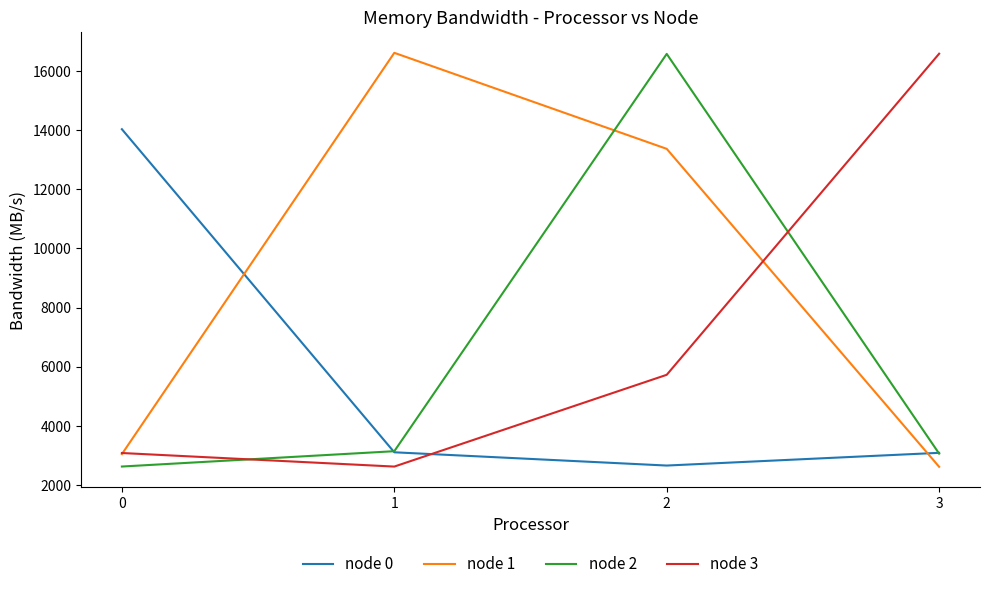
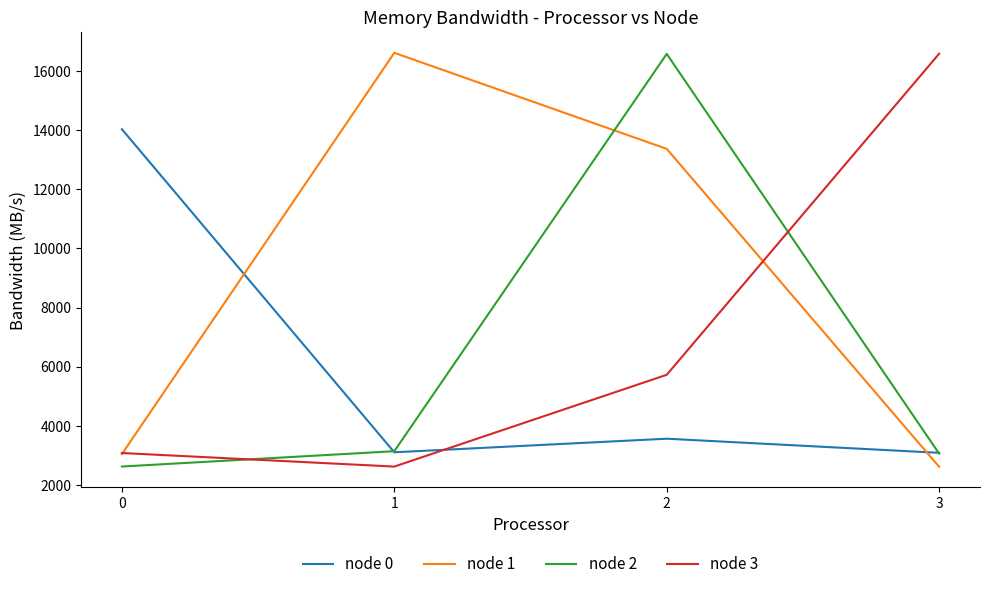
node 0, 2: 2700 -> 3600
